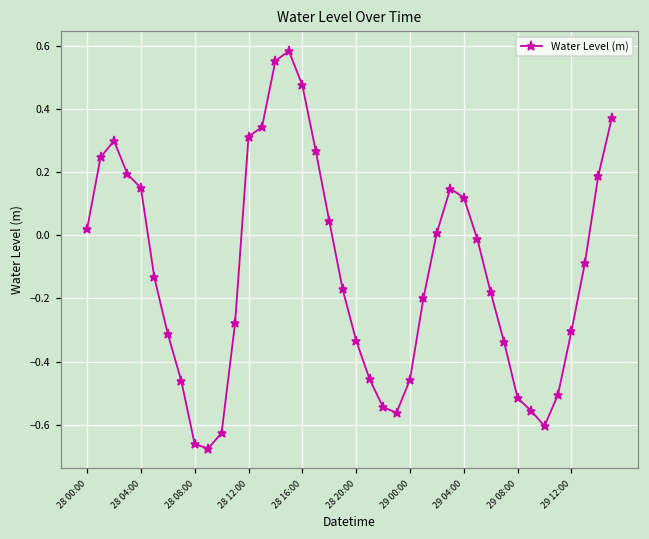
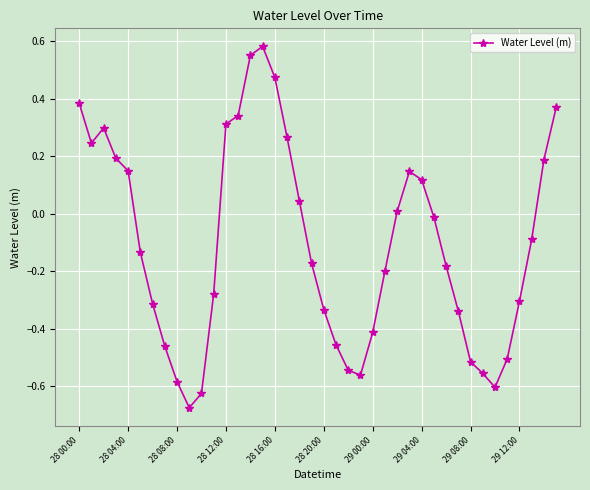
28 00:00: 0.02 -> 0.39
28 08:00: -0.66 -> -0.58
29 00:00: -0.46 -> -0.41
